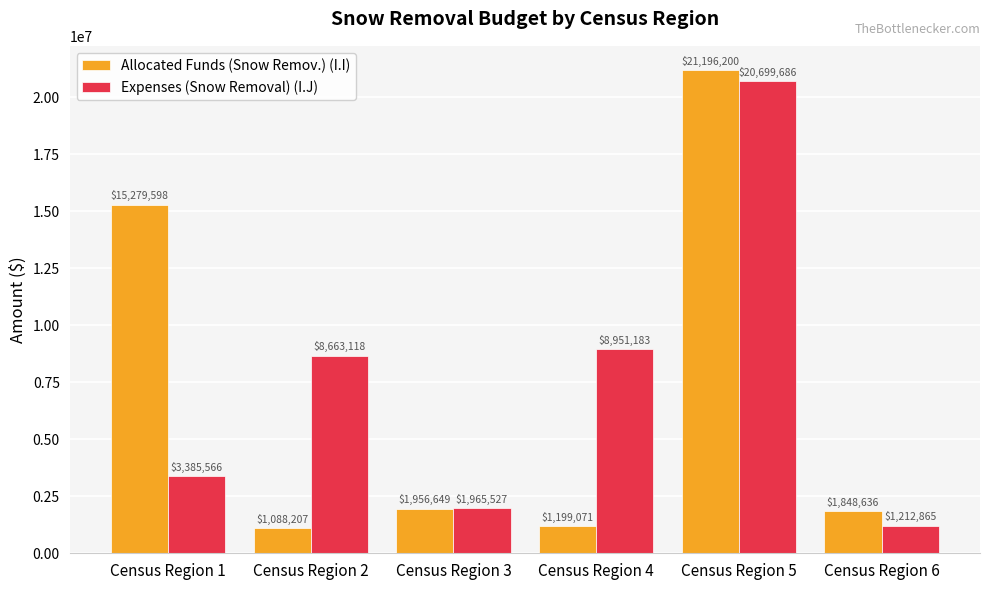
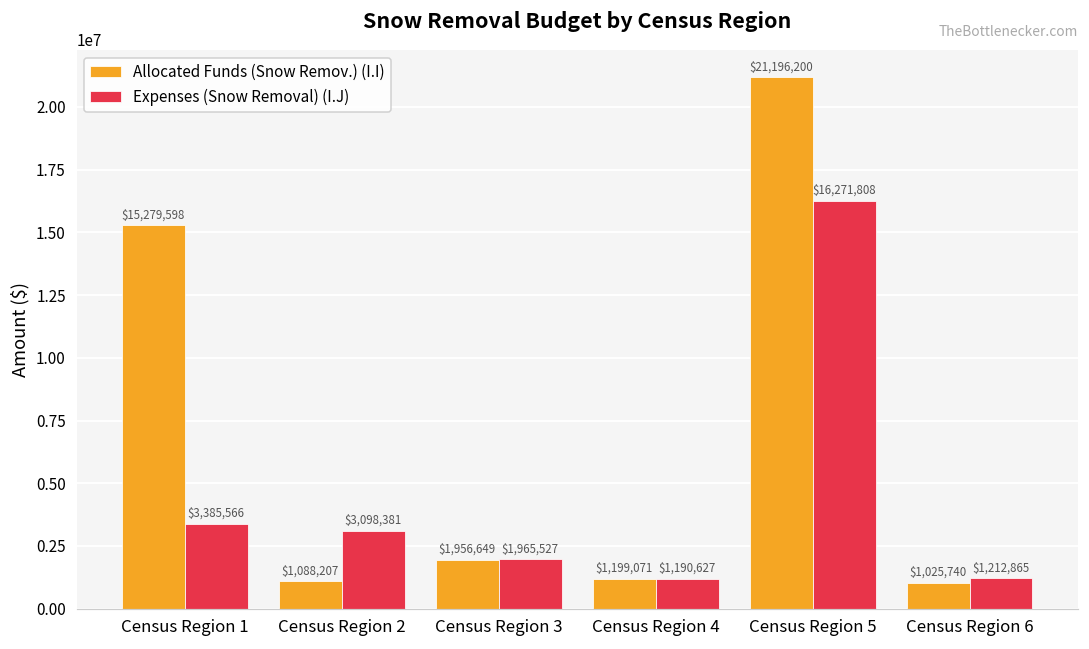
Expenses (Snow Removal) (I.J), Census Region 2: $8,663,118 -> $3,098,381
Expenses (Snow Removal) (I.J), Census Region 4: $8,951,183 -> $1,190,627
Expenses (Snow Removal) (I.J), Census Region 5: $20,699,686 -> $16,271,808
Allocated Funds (Snow Remov.) (I.I), Census Region 6: $1,848,636 -> $1,025,740
